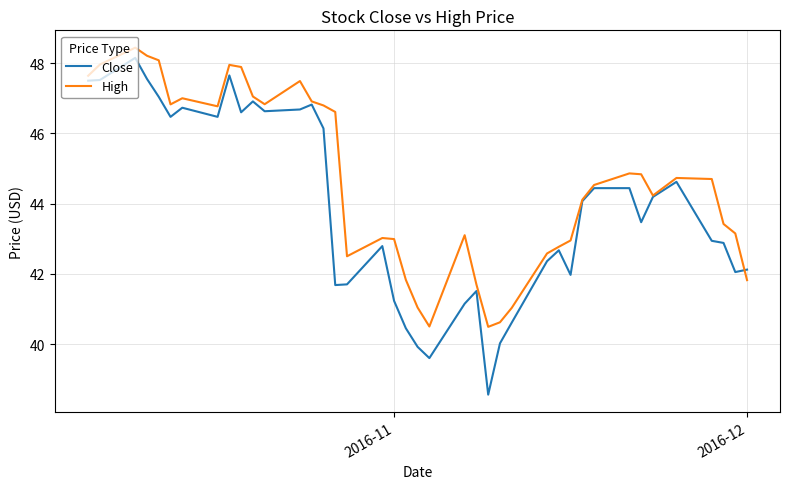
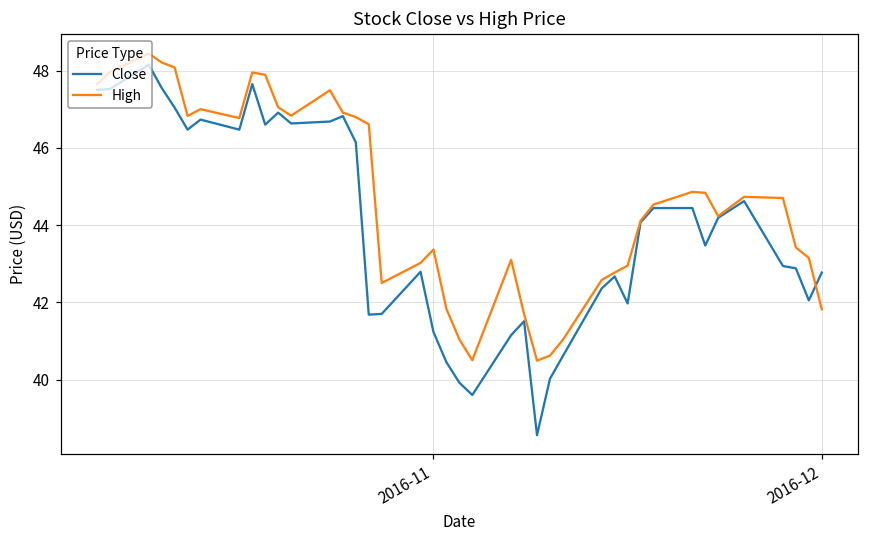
High, 2016-11: 43.0 -> 43.4
Close, 2016-12: 42.1 -> 42.8
